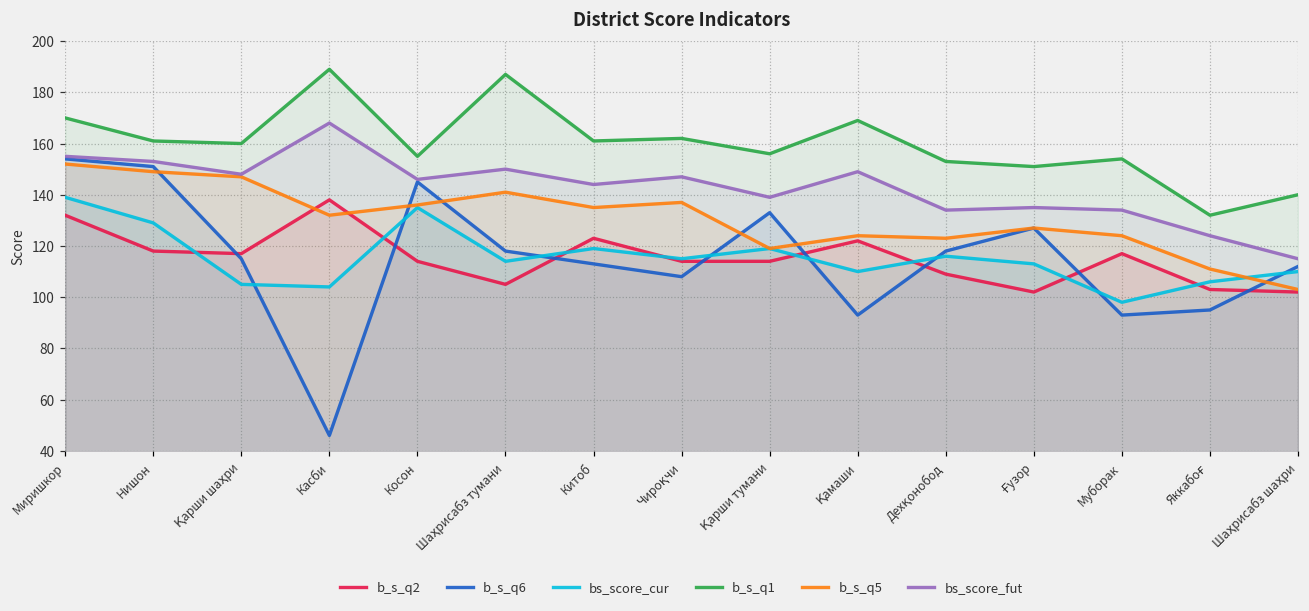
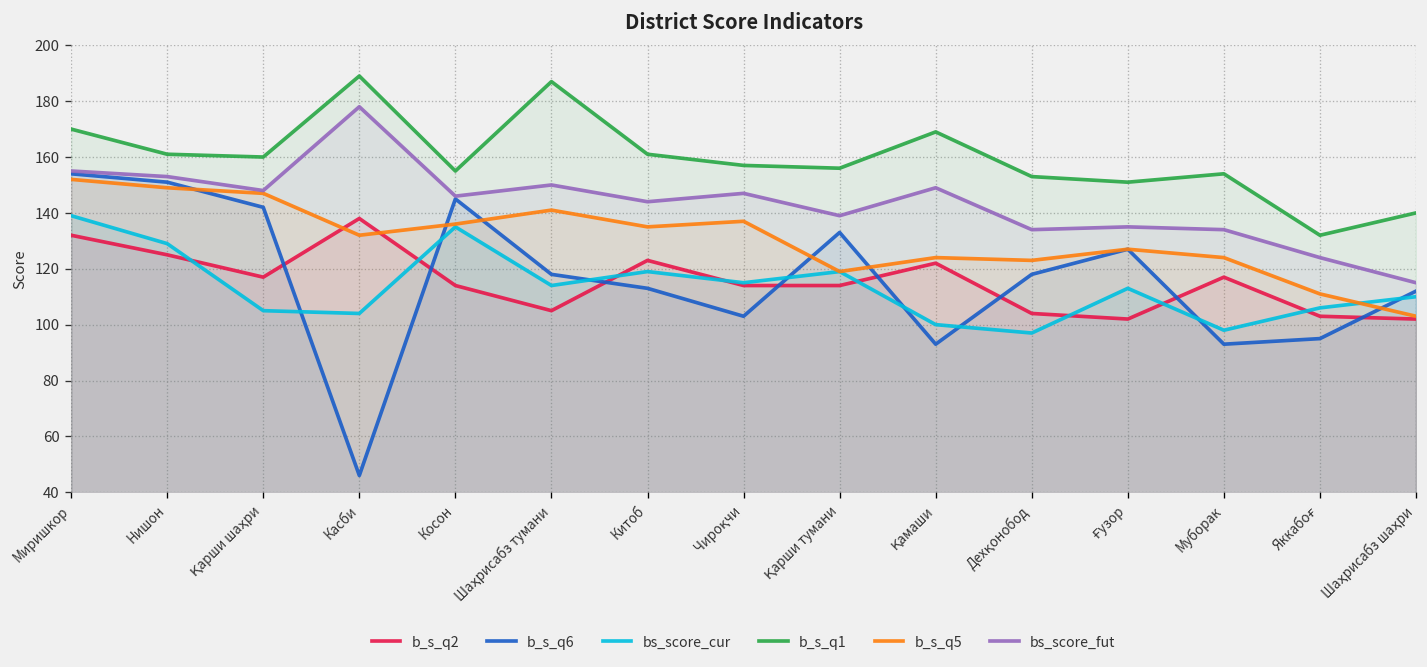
b_s_q2, Нишон: 118 -> 125
b_s_q6, Қарши шаҳри: 115 -> 142
bs_score_fut, Касби: 168 -> 178
b_s_q6, Чироқчи: 108 -> 103
b_s_q1, Чироқчи: 162 -> 157
bs_score_cur, Қамаши: 110 -> 100
b_s_q2, Дехқонобод: 109 -> 104
bs_score_cur, Дехқонобод: 116 -> 97
